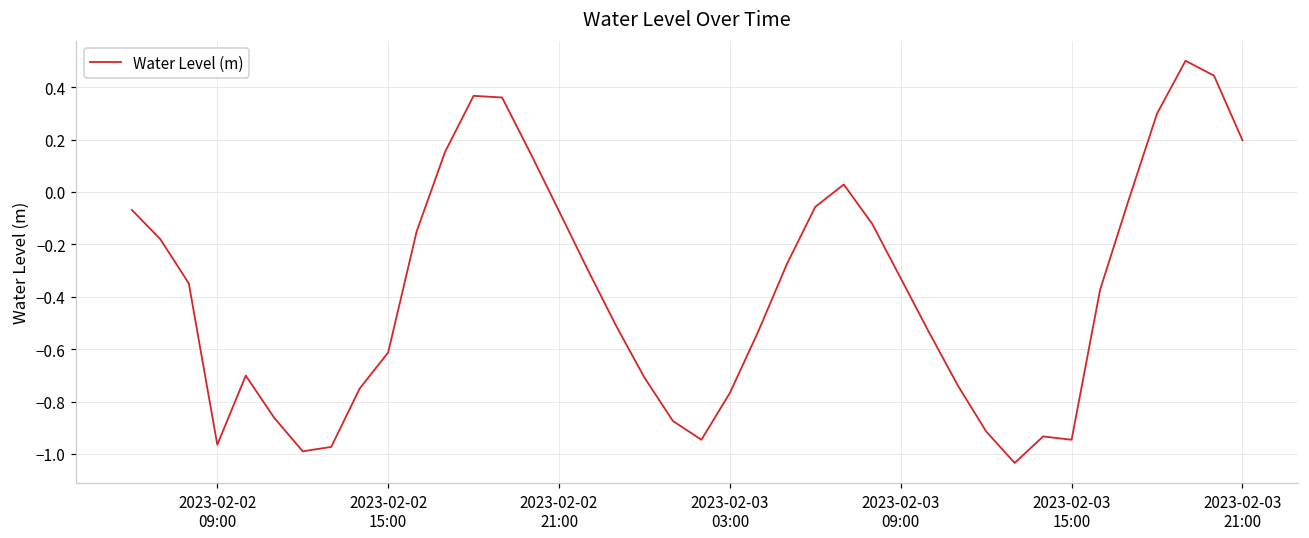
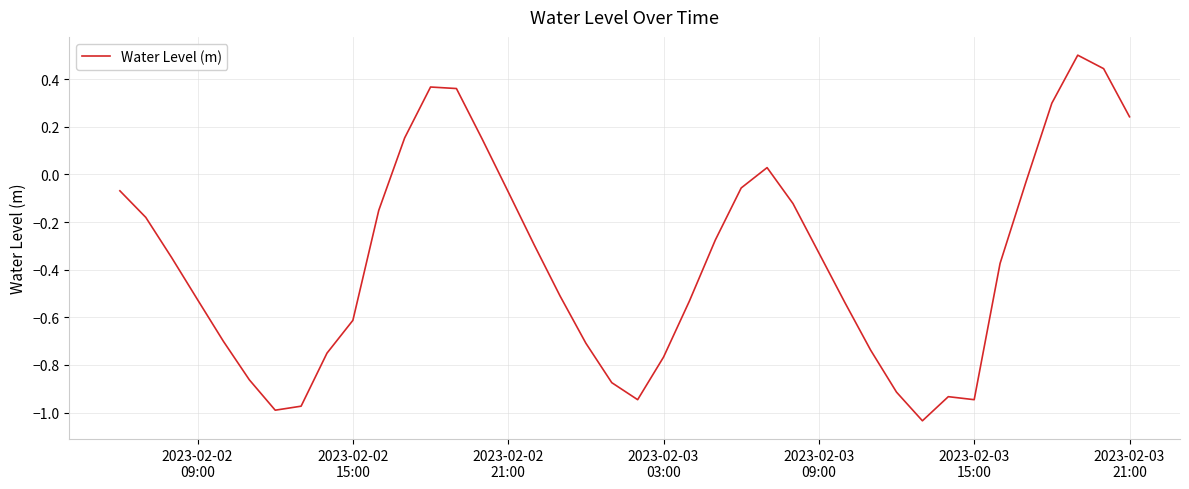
2023-02-02 09:00: -0.97 -> -0.53
2023-02-03 21:00: 0.20 -> 0.24
